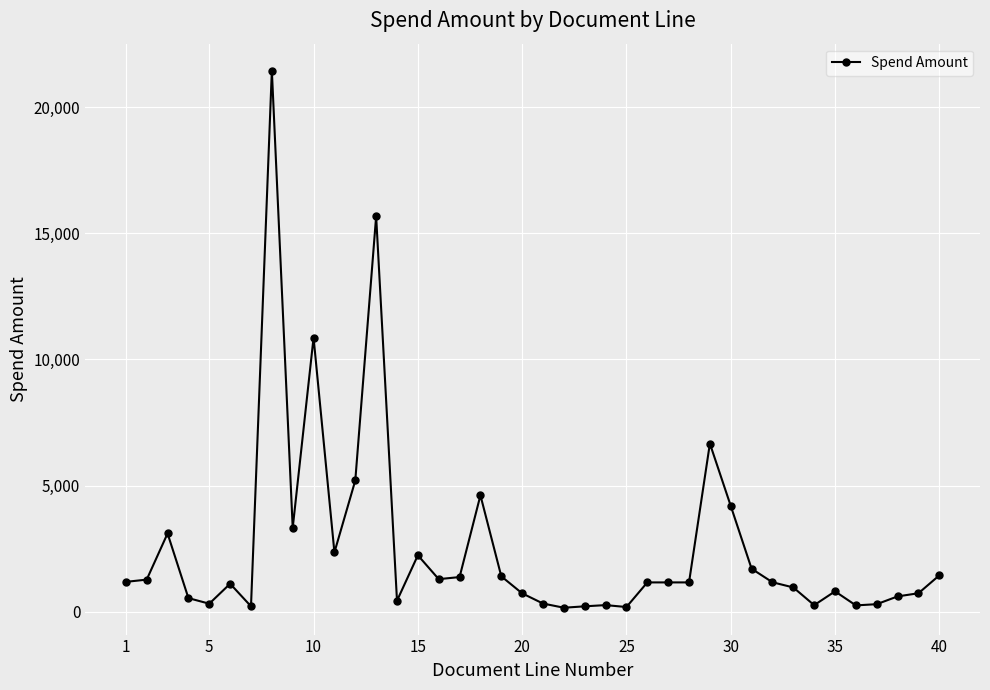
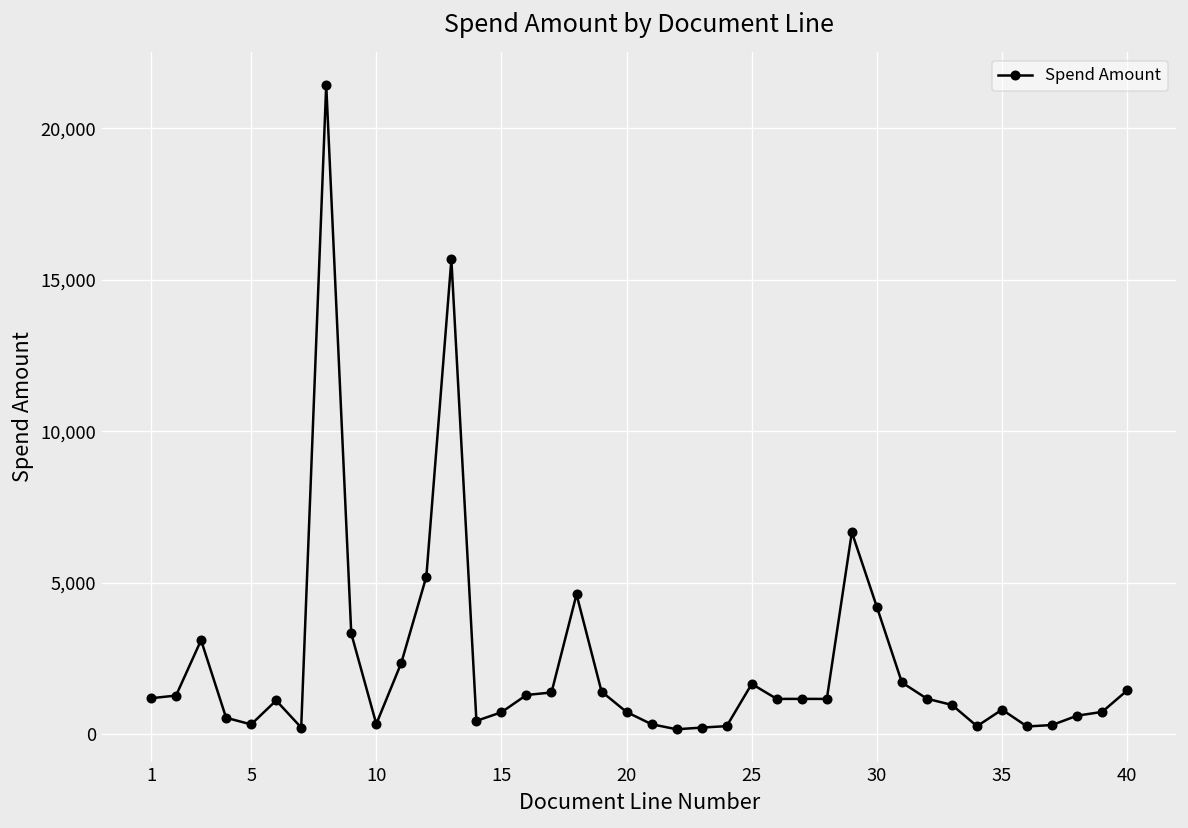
10: 10,900 -> 300
15: 2,200 -> 700
25: 200 -> 1,700
